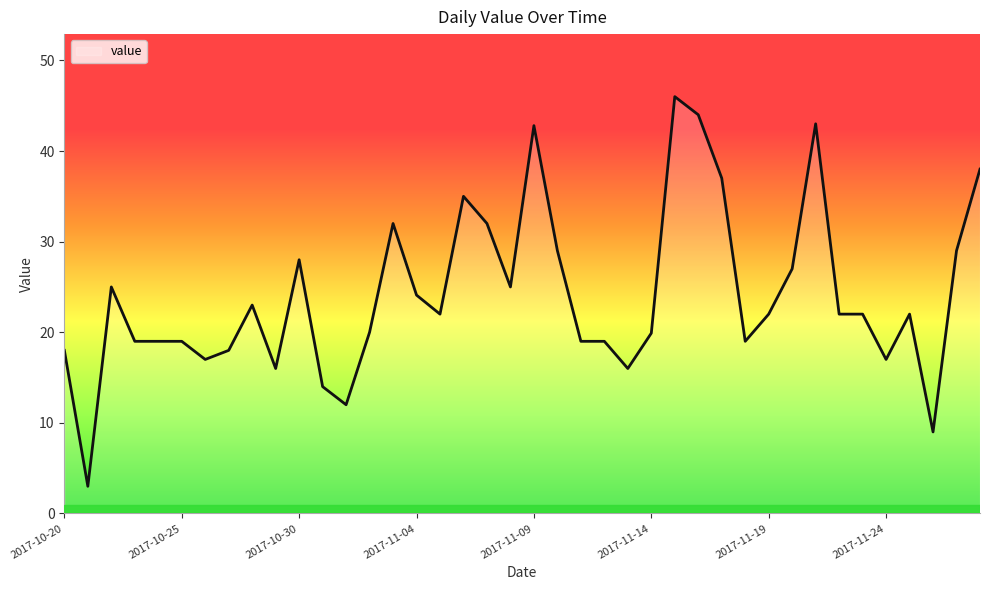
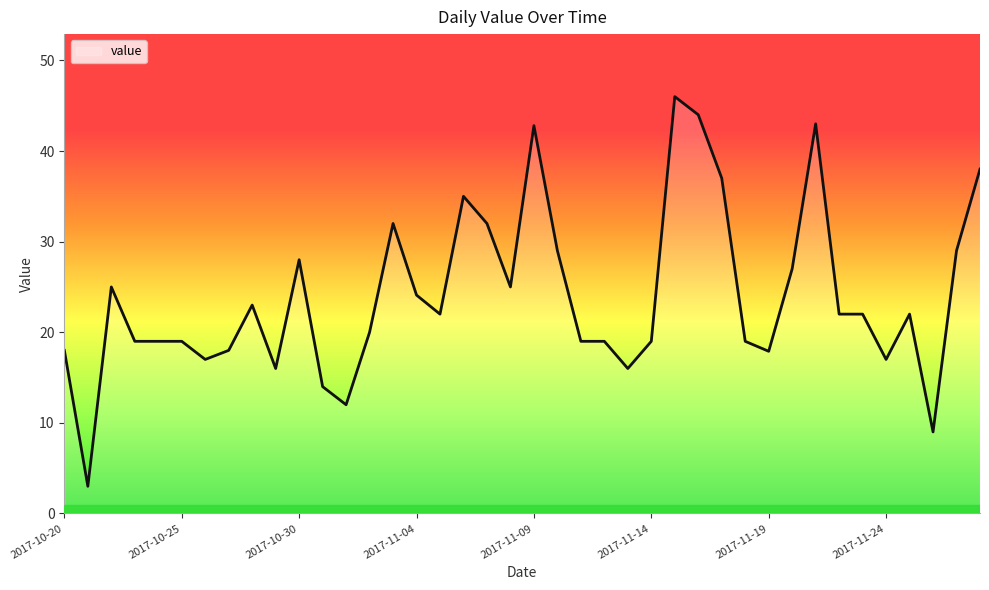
2017-11-14: 20 -> 19
2017-11-19: 22 -> 18
